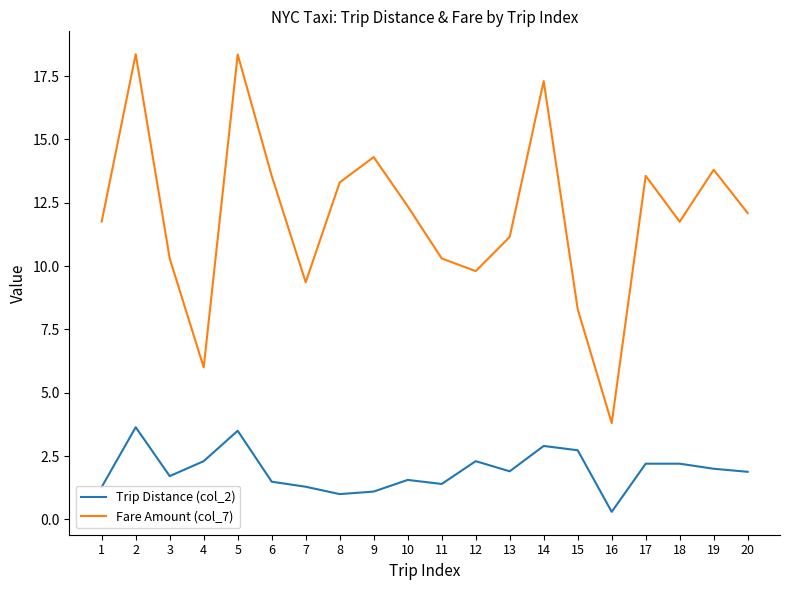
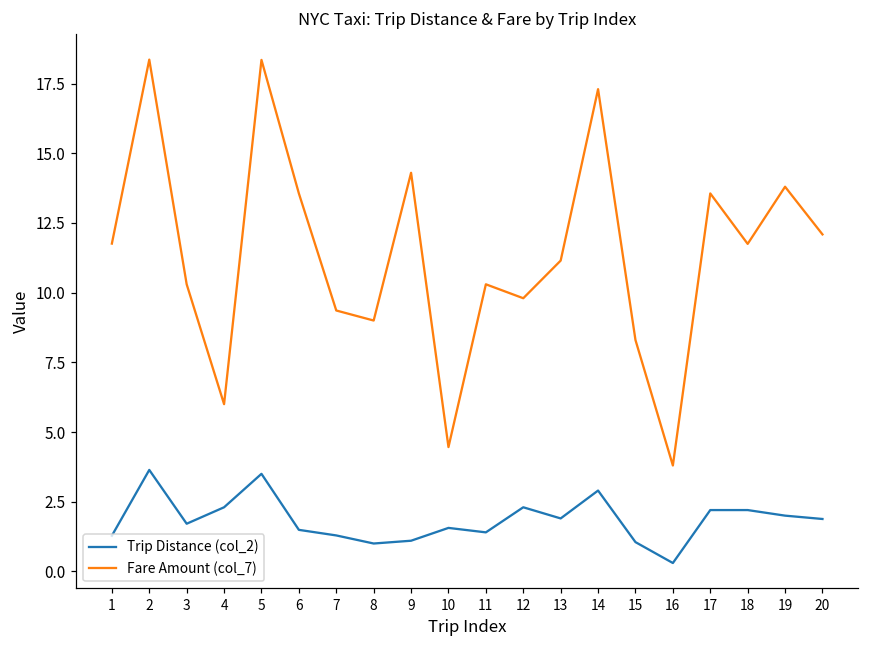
Fare Amount (col_7), 8: 13.3 -> 9.0
Fare Amount (col_7), 10: 12.4 -> 4.5
Trip Distance (col_2), 15: 2.7 -> 1.1
